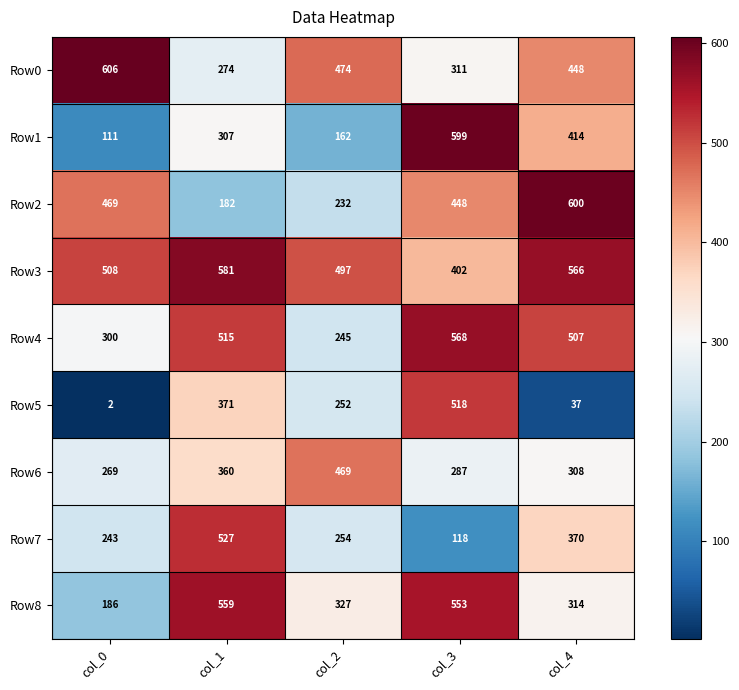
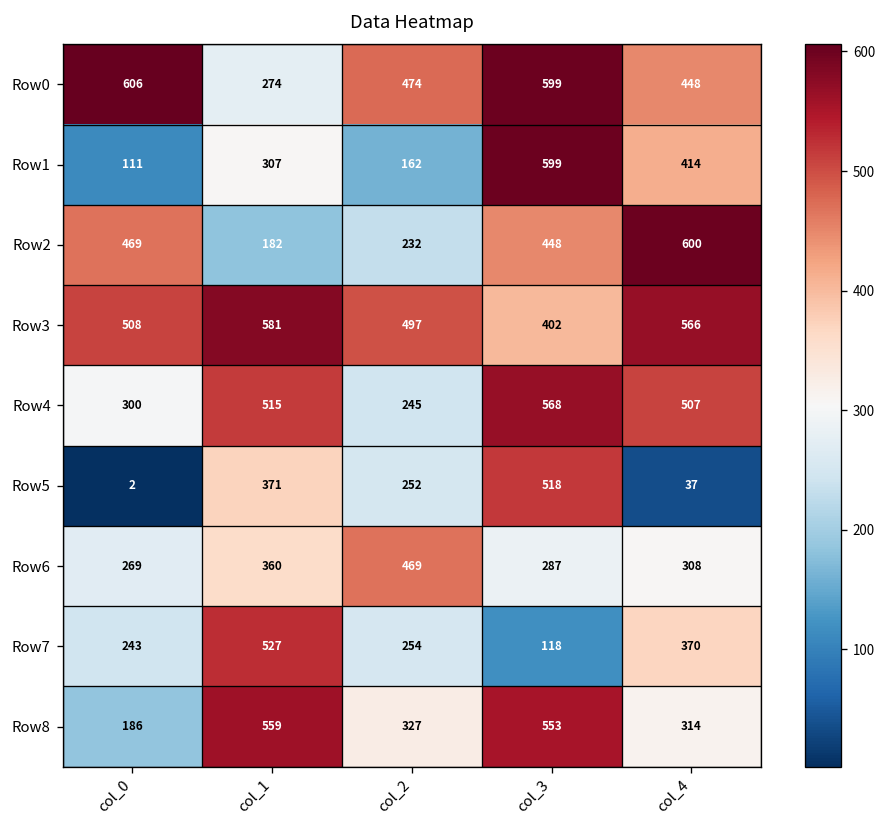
Row0, col_3: 311 -> 599
